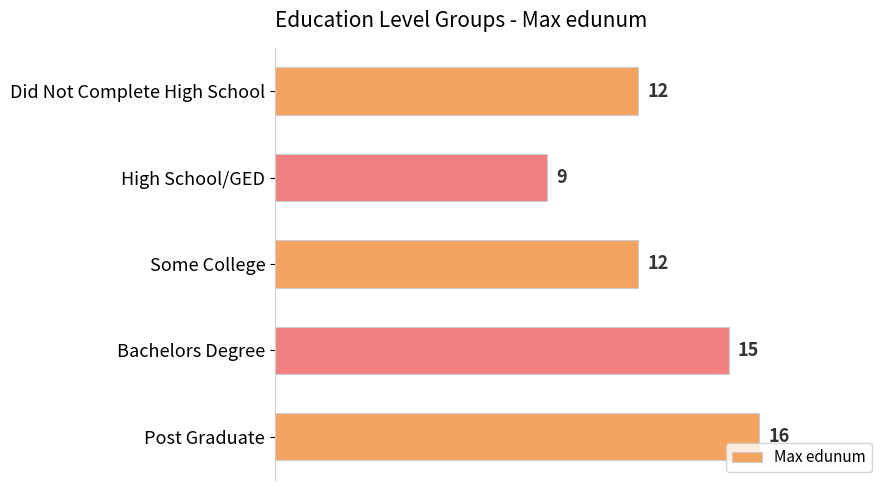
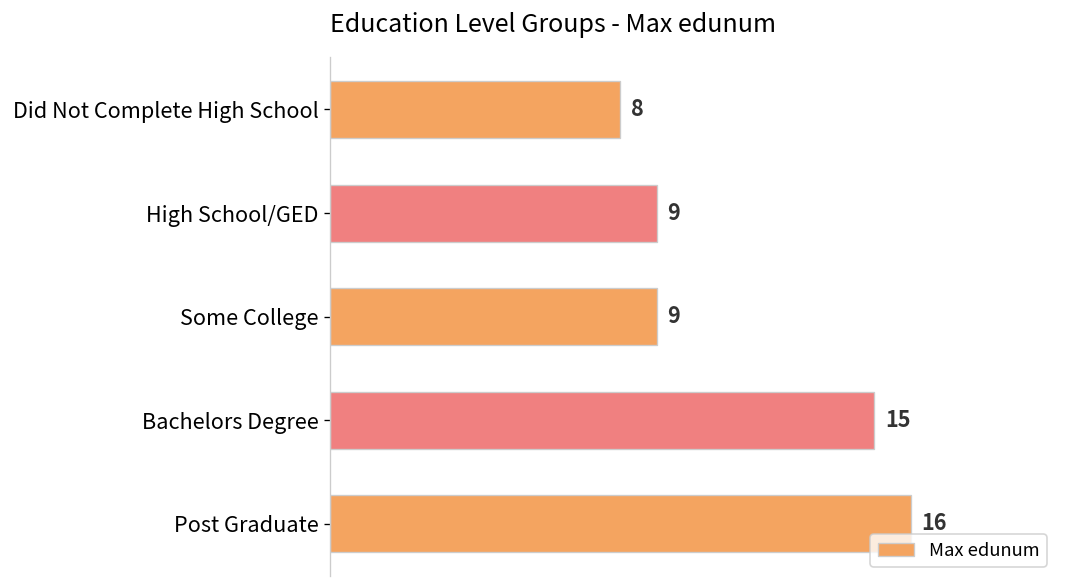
Did Not Complete High School: 12 -> 8
Some College: 12 -> 9
